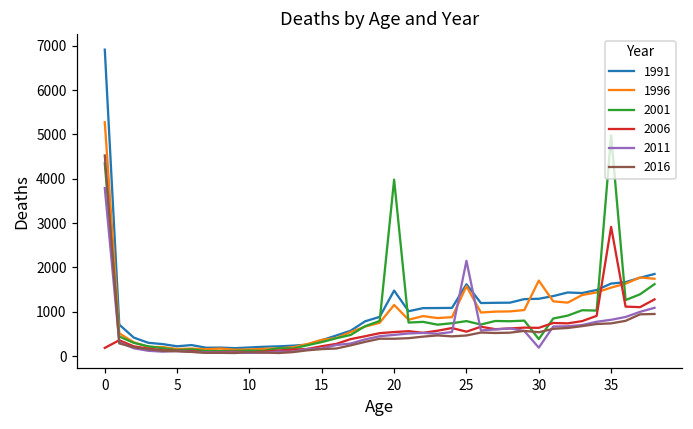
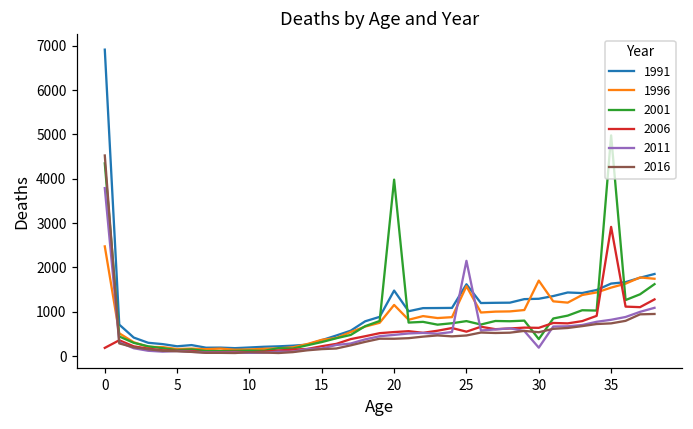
1996, 0: 5300 -> 2500
